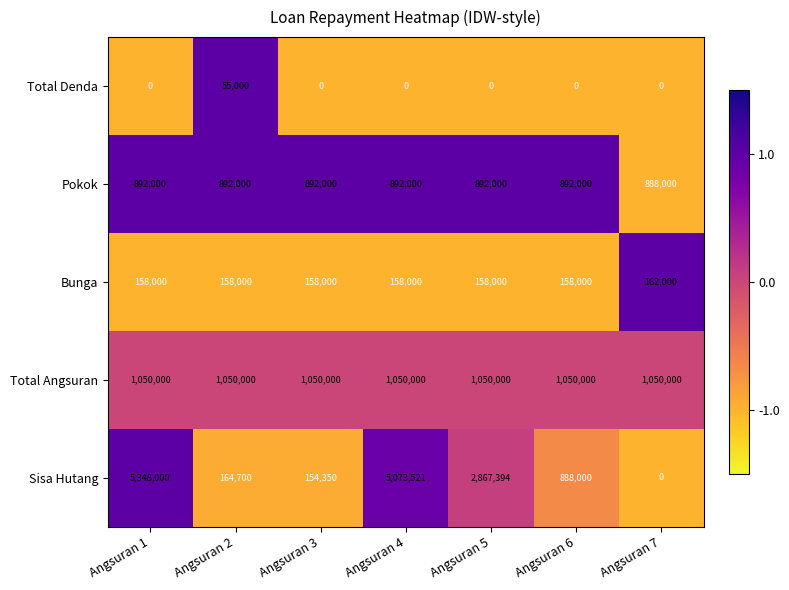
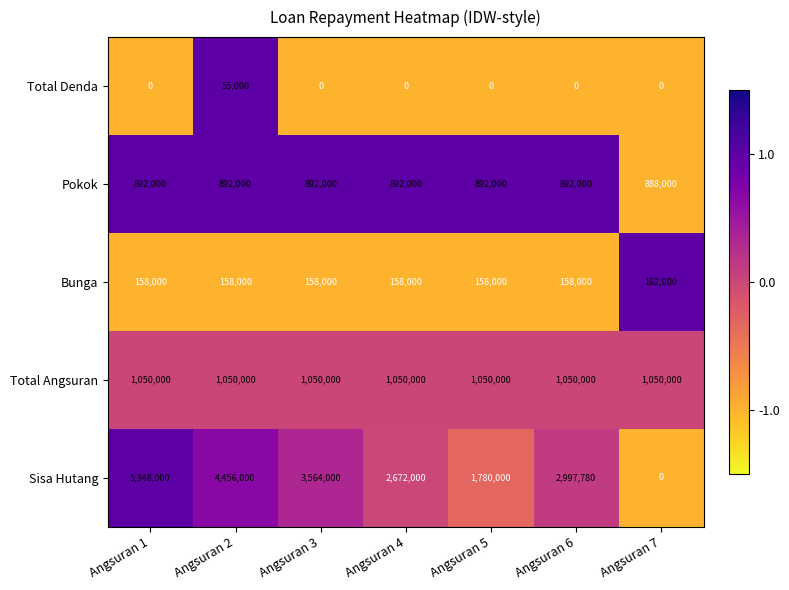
Sisa Hutang, Angsuran 2: 164,700 -> 4,456,000
Sisa Hutang, Angsuran 3: 154,350 -> 3,564,000
Sisa Hutang, Angsuran 4: 5,073,521 -> 2,672,000
Sisa Hutang, Angsuran 5: 2,867,394 -> 1,780,000
Sisa Hutang, Angsuran 6: 888,000 -> 2,997,780
